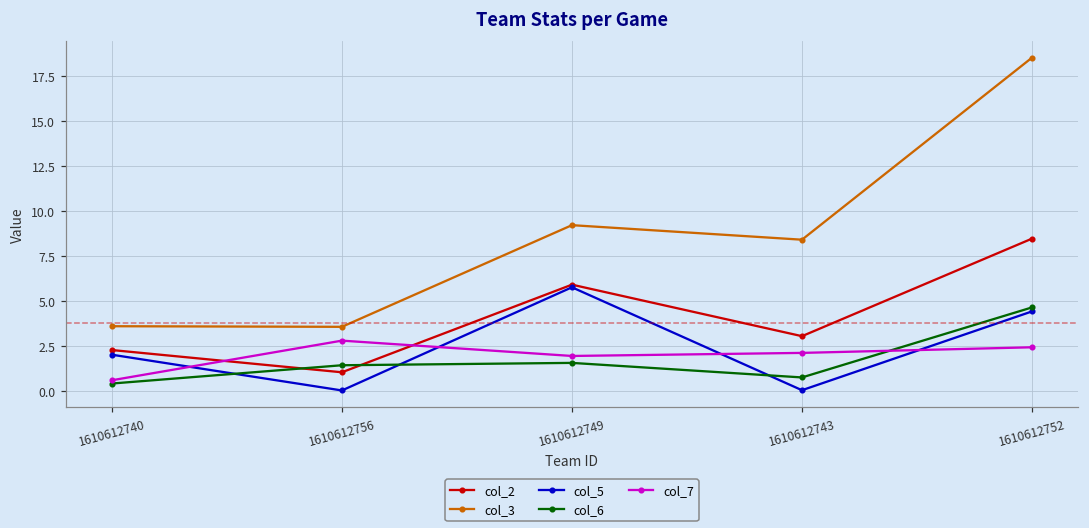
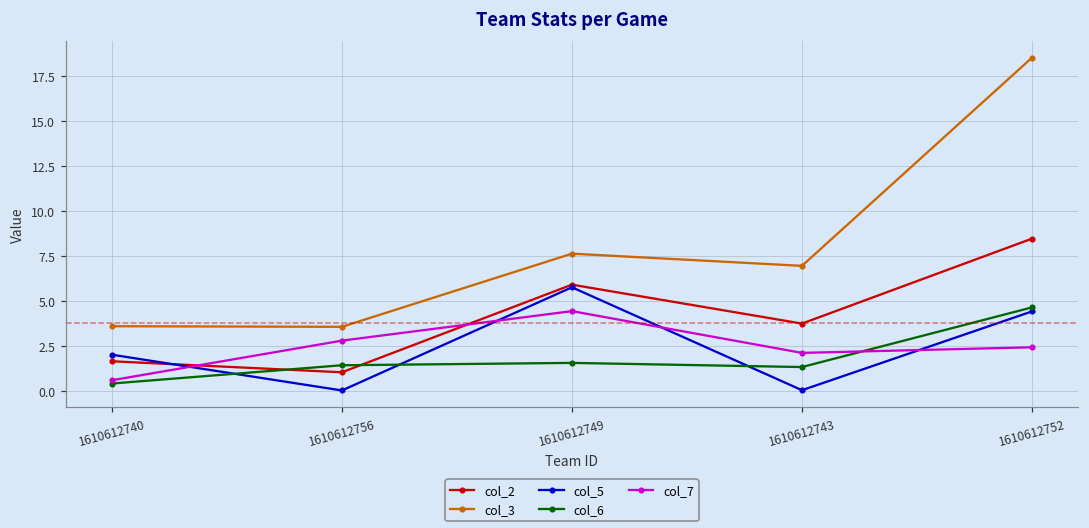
col_2, 1610612740: 2.3 -> 1.7
col_3, 1610612749: 9.2 -> 7.6
col_7, 1610612749: 1.9 -> 4.4
col_2, 1610612743: 3.0 -> 3.7
col_3, 1610612743: 8.4 -> 7.0
col_6, 1610612743: 0.8 -> 1.3
